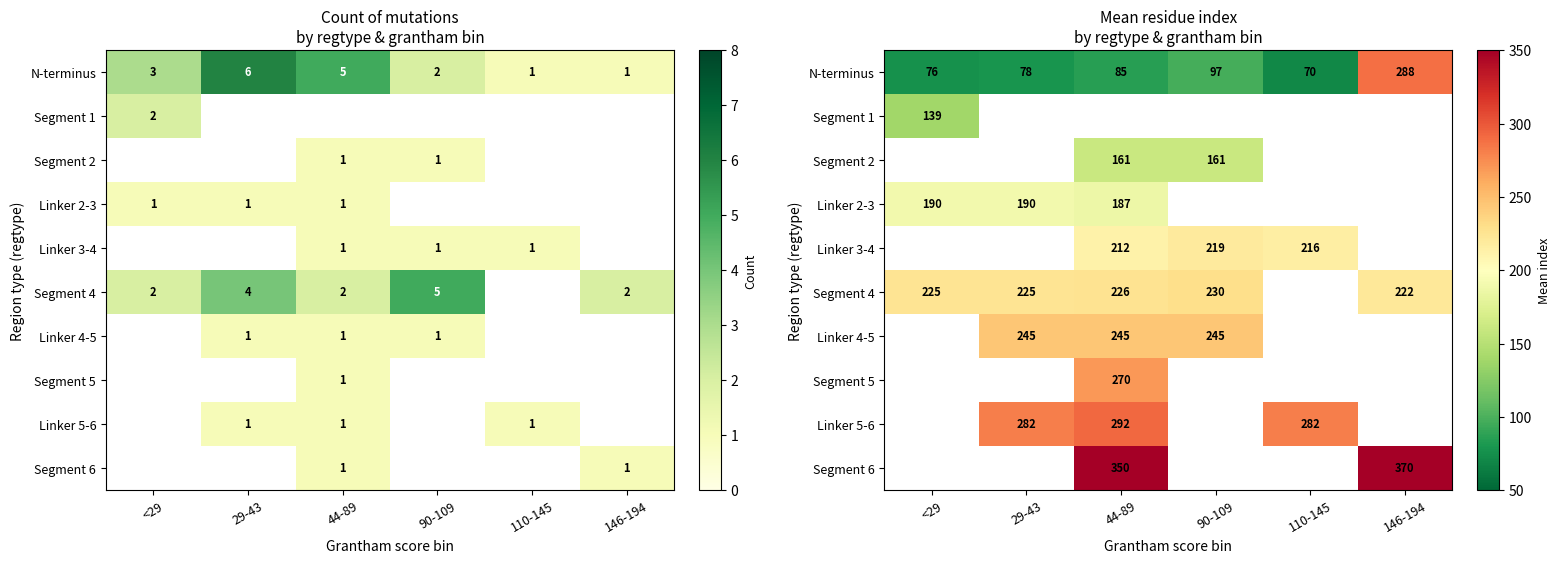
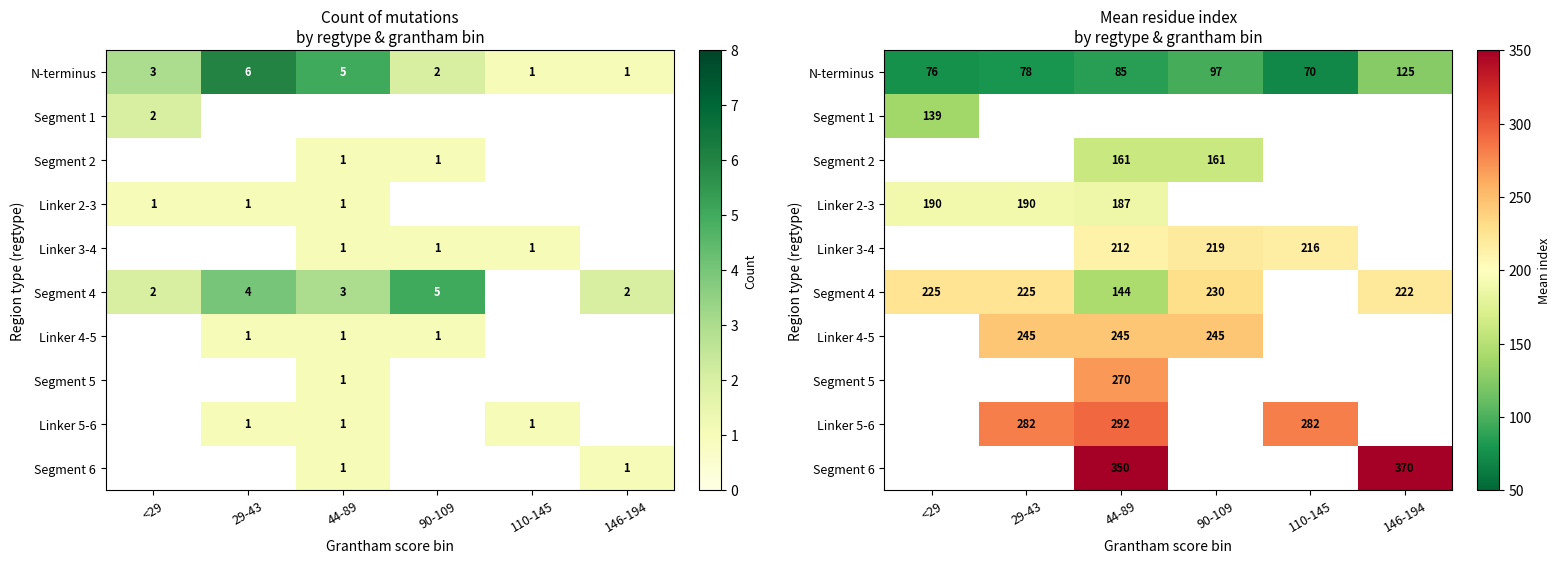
Count of mutations by regtype & grantham bin, Segment 4, 44-89: 2 -> 3
Mean residue index by regtype & grantham bin, N-terminus, 146-194: 288 -> 125
Mean residue index by regtype & grantham bin, Segment 4, 44-89: 226 -> 144
